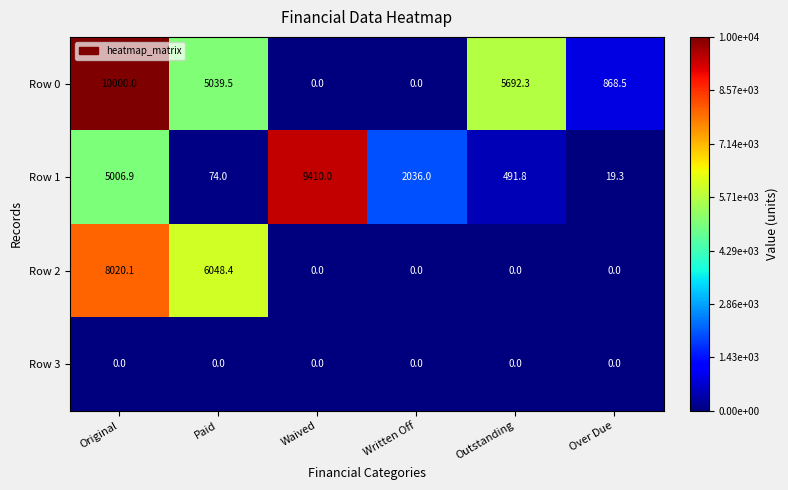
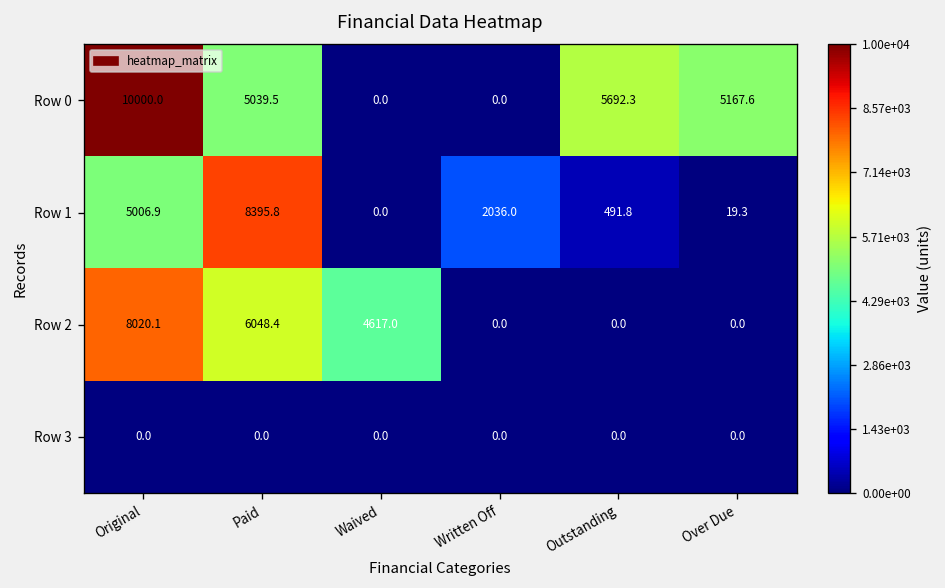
Row 0, Over Due: 868.5 -> 5167.6
Row 1, Paid: 74.0 -> 8395.8
Row 1, Waived: 9410.0 -> 0.0
Row 2, Waived: 0.0 -> 4617.0
